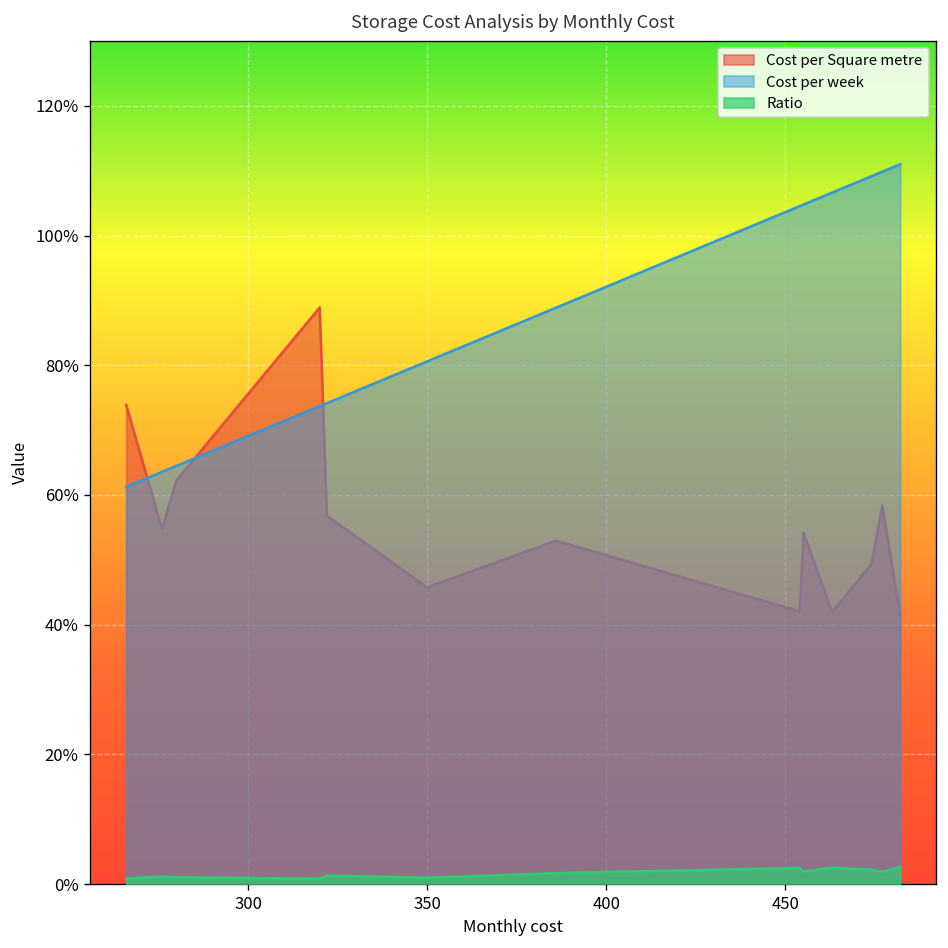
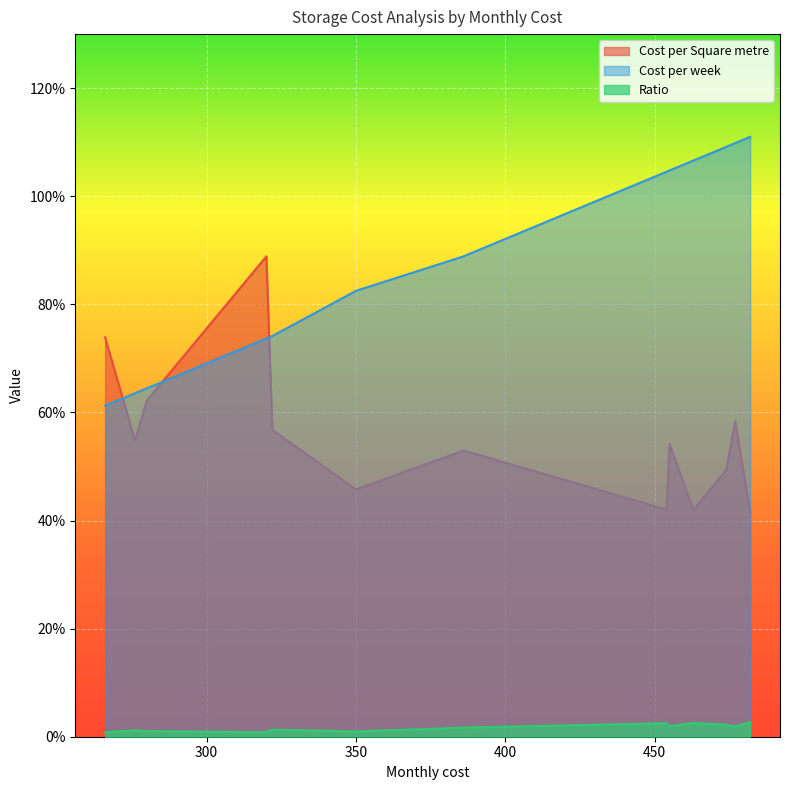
Cost per week, 350: 81% -> 83%
